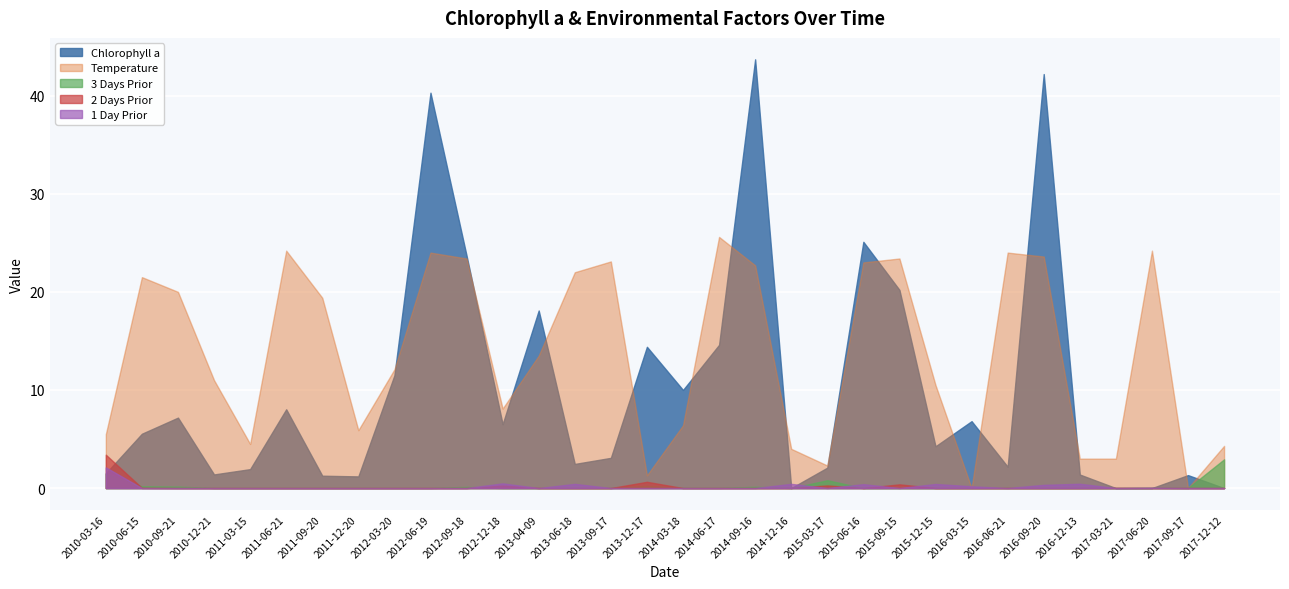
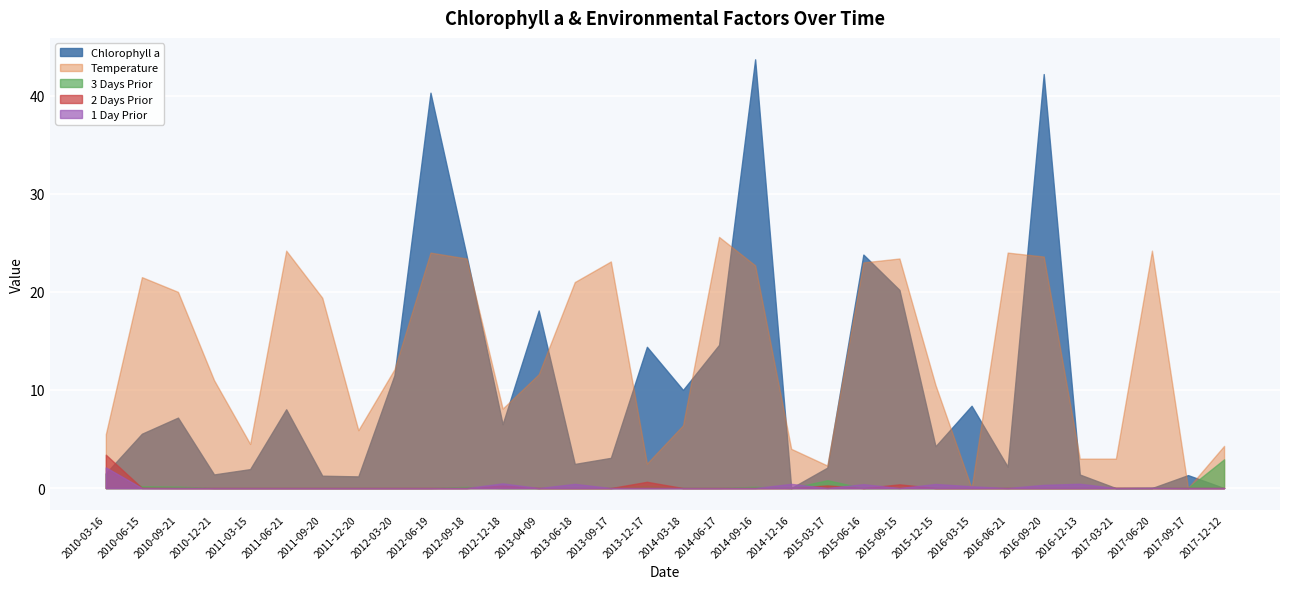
Temperature, 2013-04-09: 14 -> 12
Temperature, 2013-06-18: 22 -> 21
Temperature, 2013-12-17: 1 -> 3
Chlorophyll a, 2015-06-16: 25 -> 24
Chlorophyll a, 2016-03-15: 7 -> 8
